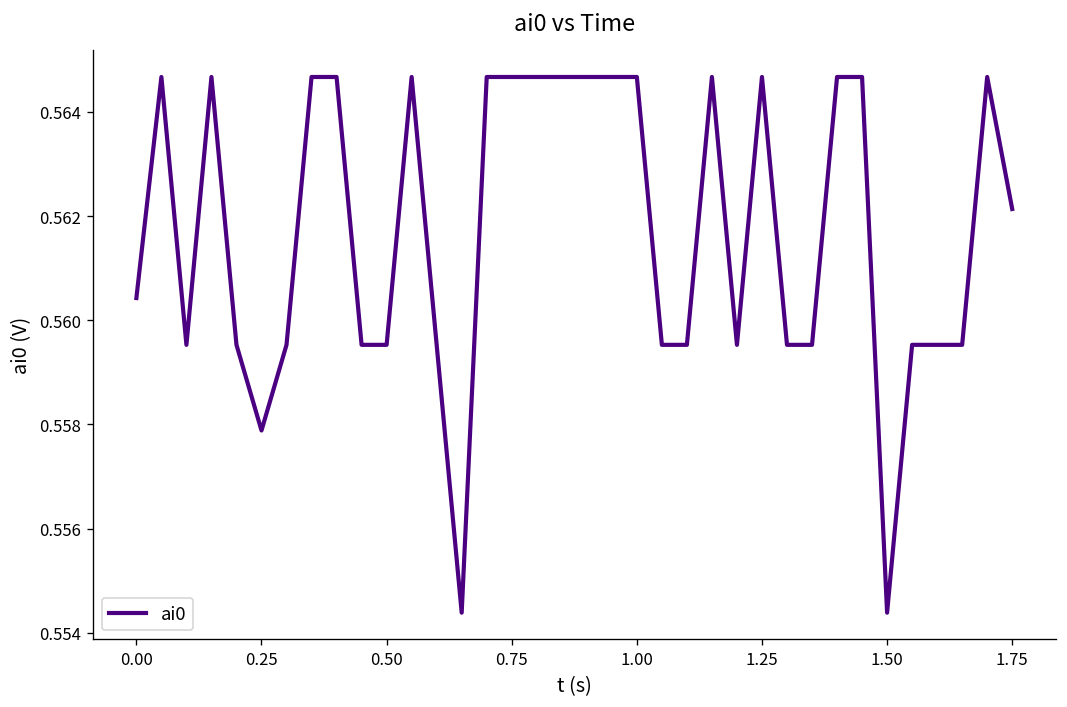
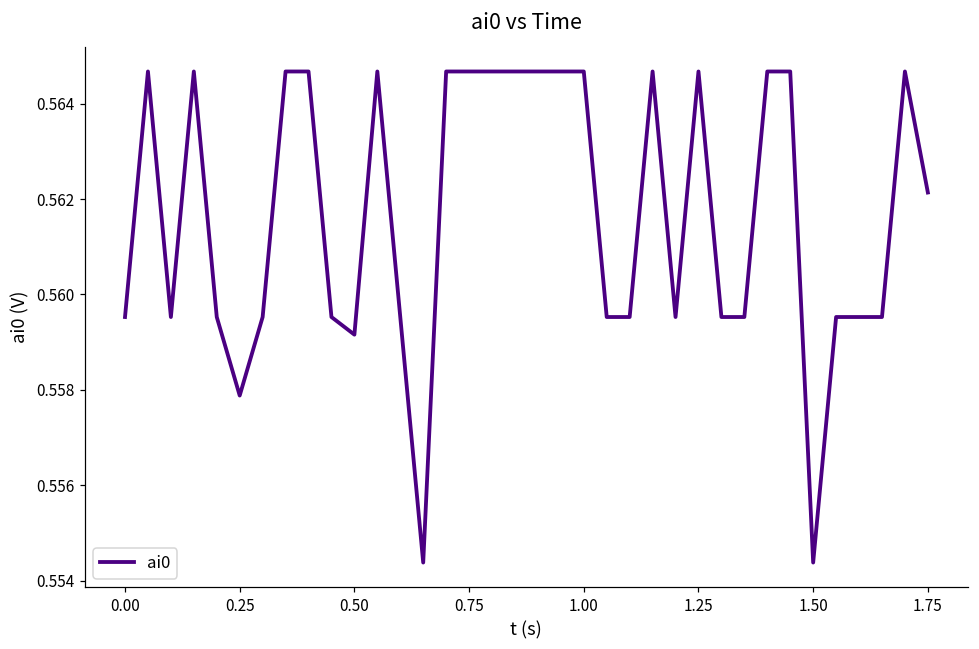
0.00: 0.5604 -> 0.5595
0.50: 0.5595 -> 0.5592
